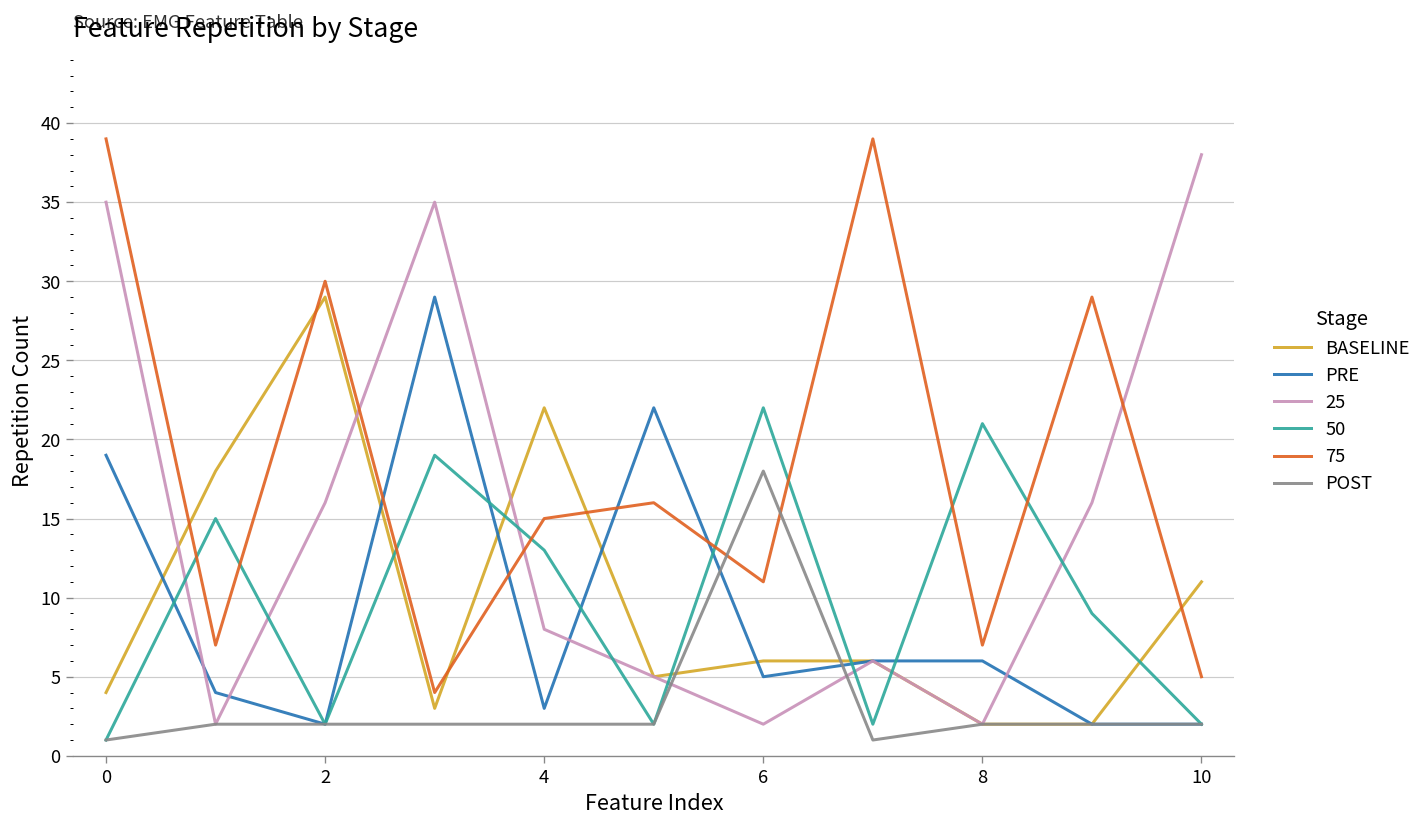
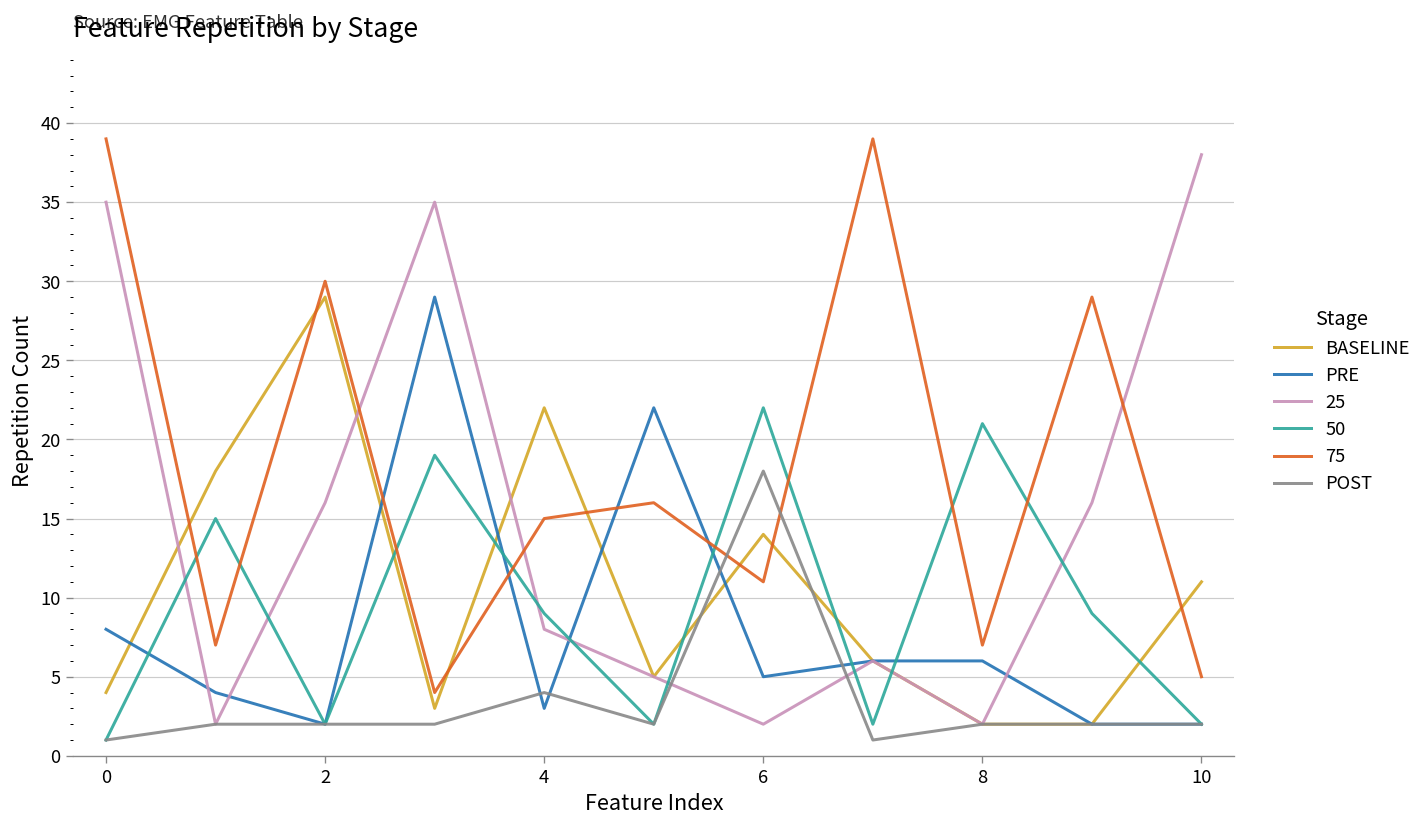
PRE, 0: 19 -> 8
50, 4: 13 -> 9
POST, 4: 2 -> 4
BASELINE, 6: 6 -> 14
